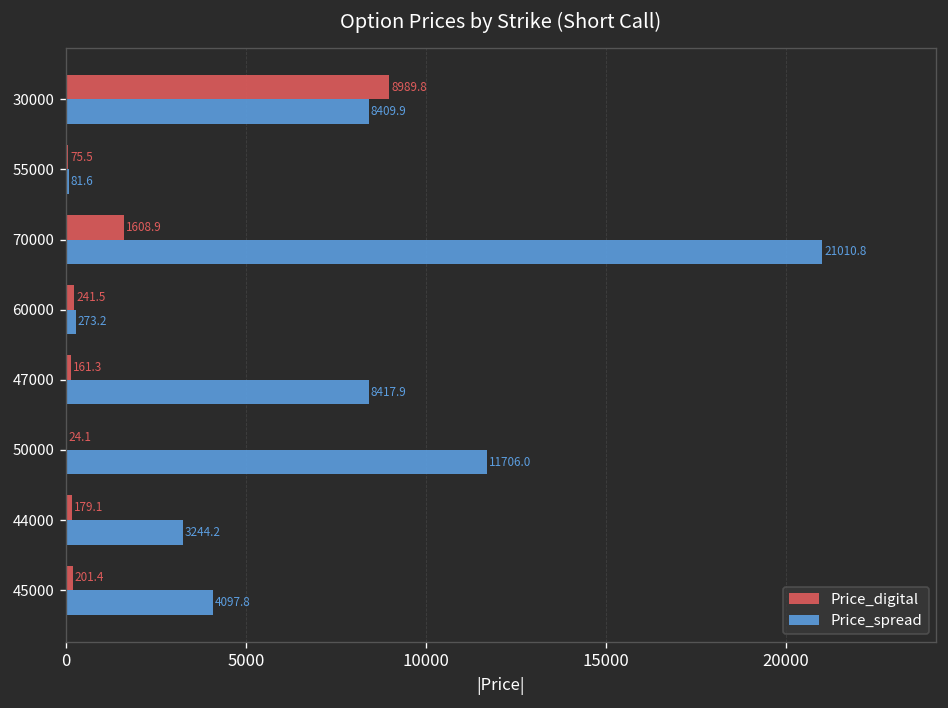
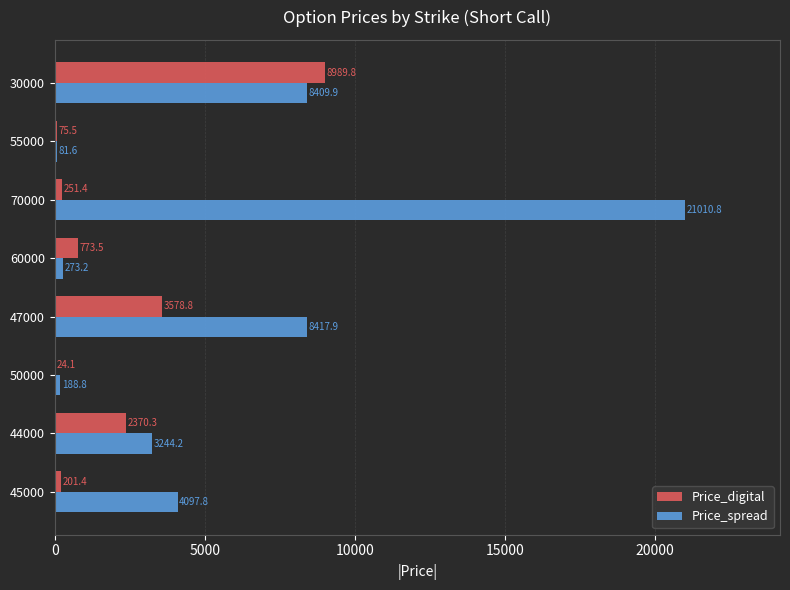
Price_digital, 70000: 1608.9 -> 251.4
Price_digital, 60000: 241.5 -> 773.5
Price_digital, 47000: 161.3 -> 3578.8
Price_spread, 50000: 11706.0 -> 188.8
Price_digital, 44000: 179.1 -> 2370.3
